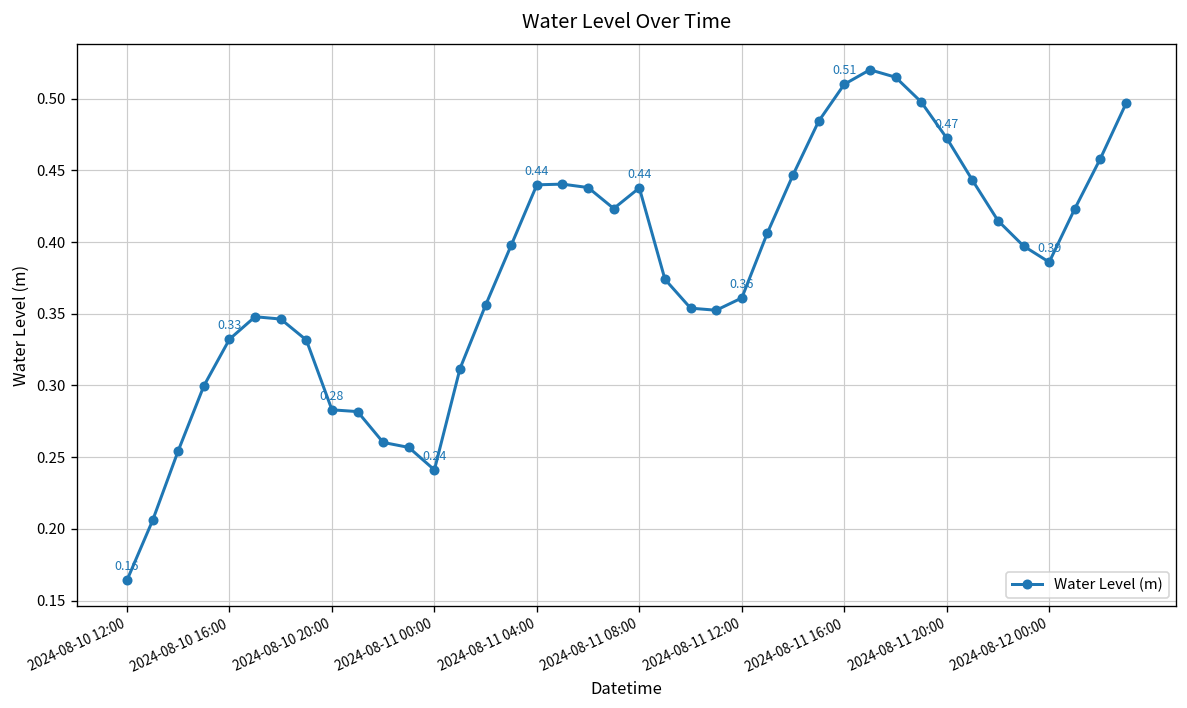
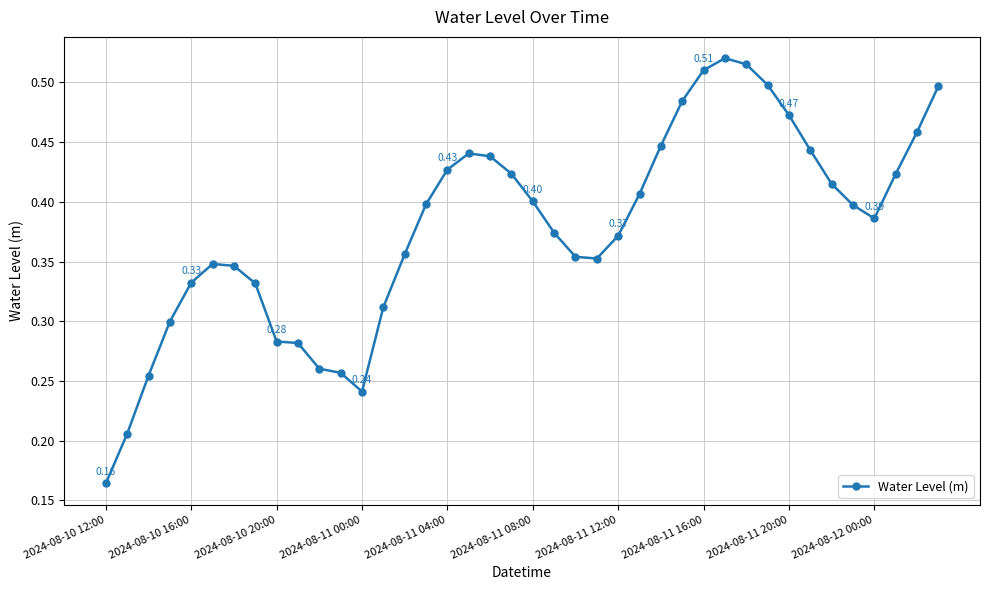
2024-08-11 04:00: 0.44 -> 0.43
2024-08-11 08:00: 0.44 -> 0.40
2024-08-11 12:00: 0.36 -> 0.37
